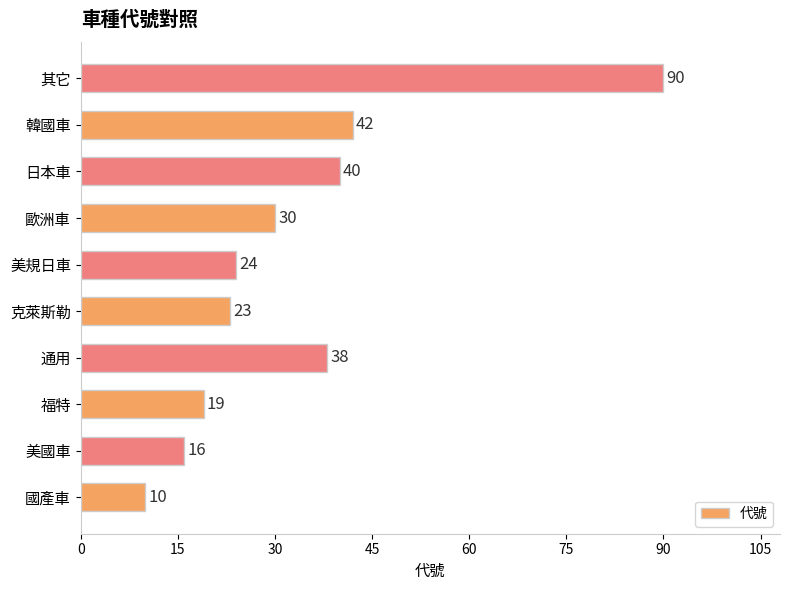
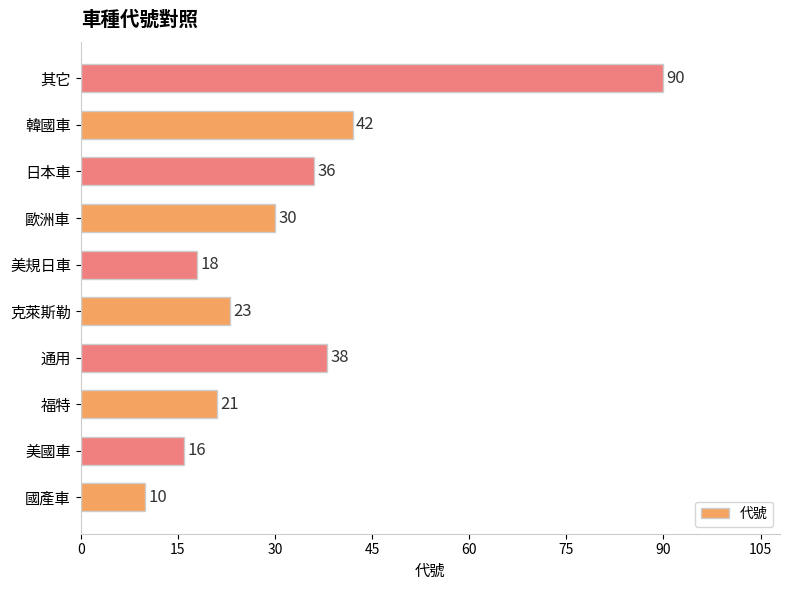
日本車: 40 -> 36
美規日車: 24 -> 18
福特: 19 -> 21
